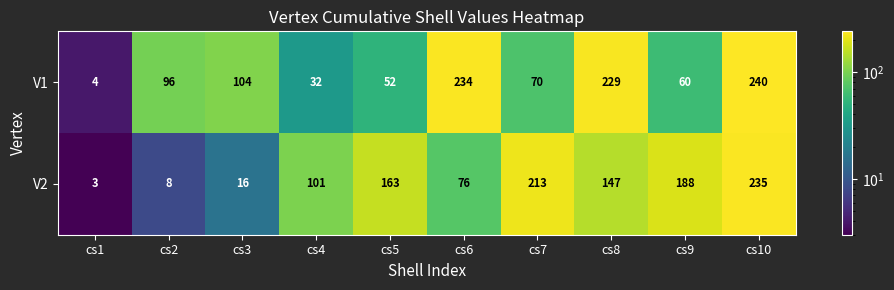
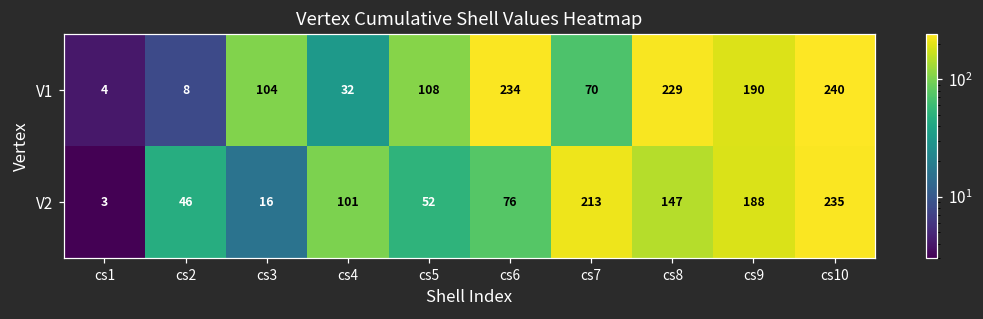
V1, cs2: 96 -> 8
V1, cs5: 52 -> 108
V1, cs9: 60 -> 190
V2, cs2: 8 -> 46
V2, cs5: 163 -> 52
